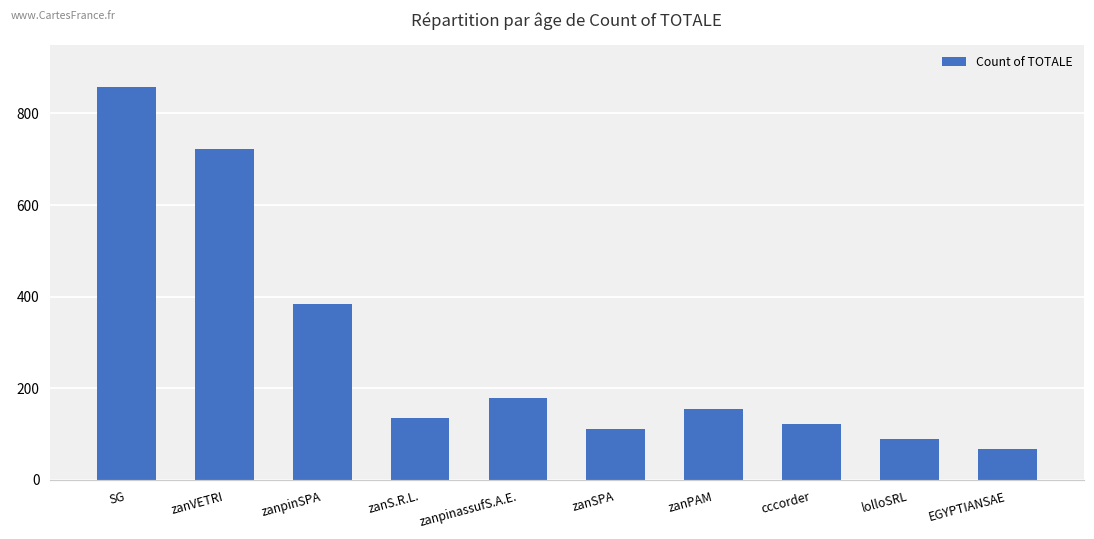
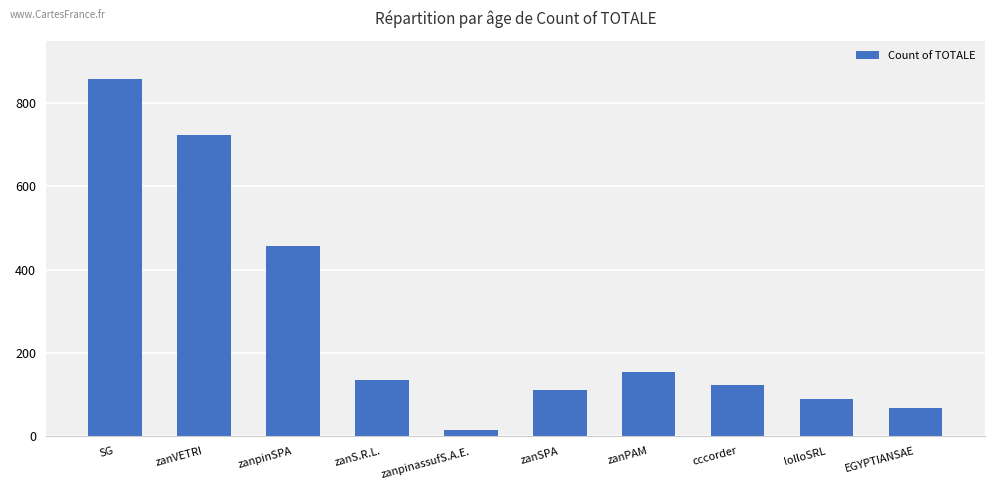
zanpinSPA: 380 -> 460
zanpinassufS.A.E.: 180 -> 20
